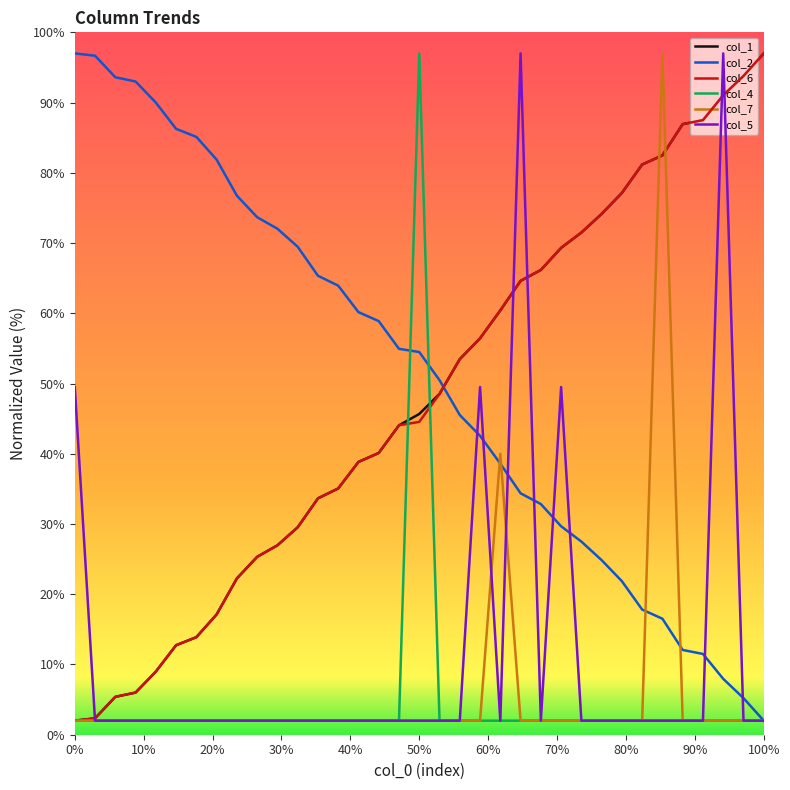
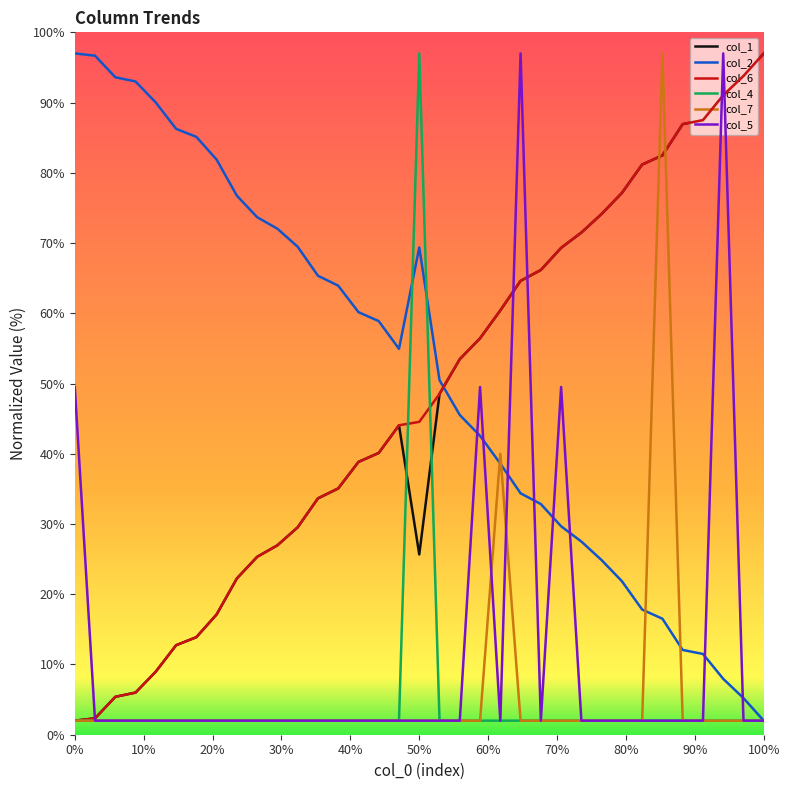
col_1, 50%: 46% -> 26%
col_2, 50%: 54% -> 69%
